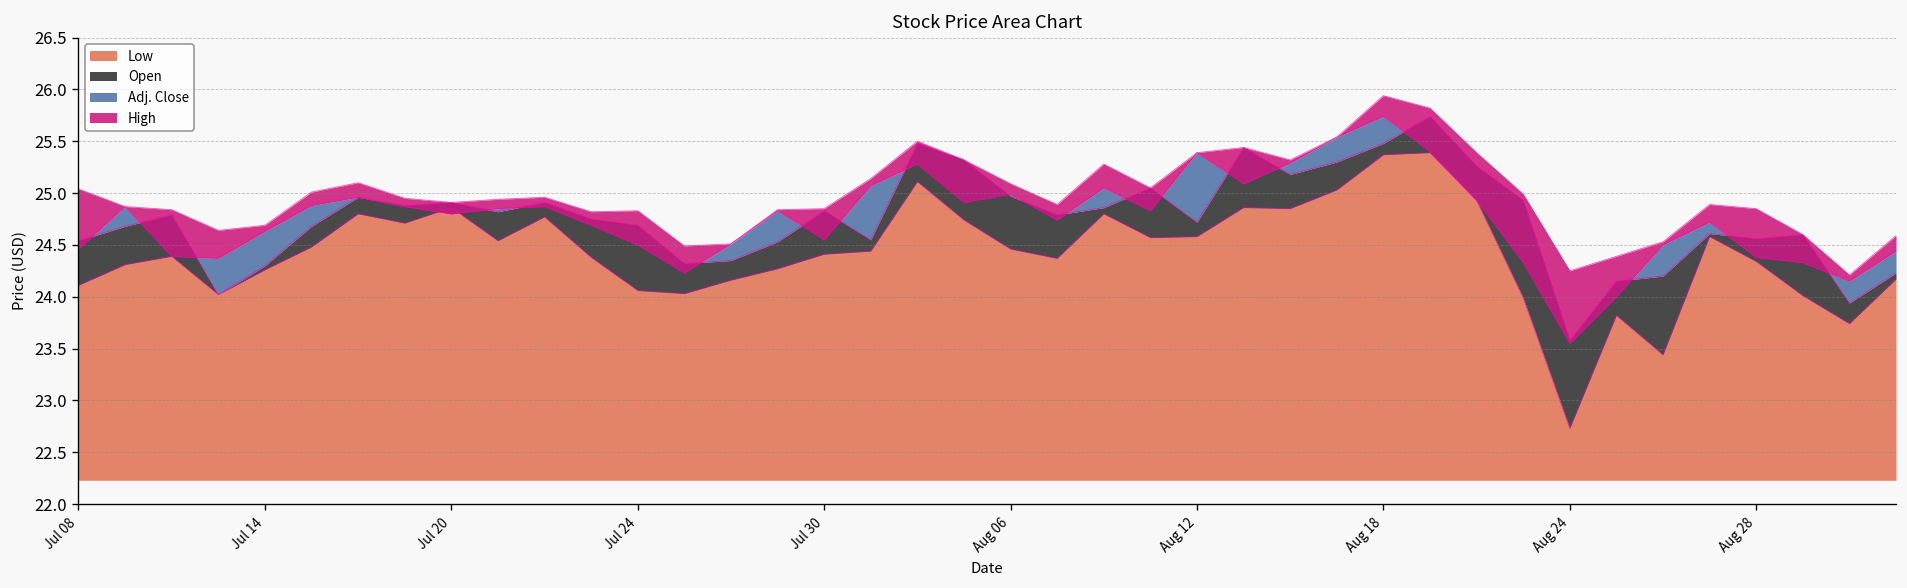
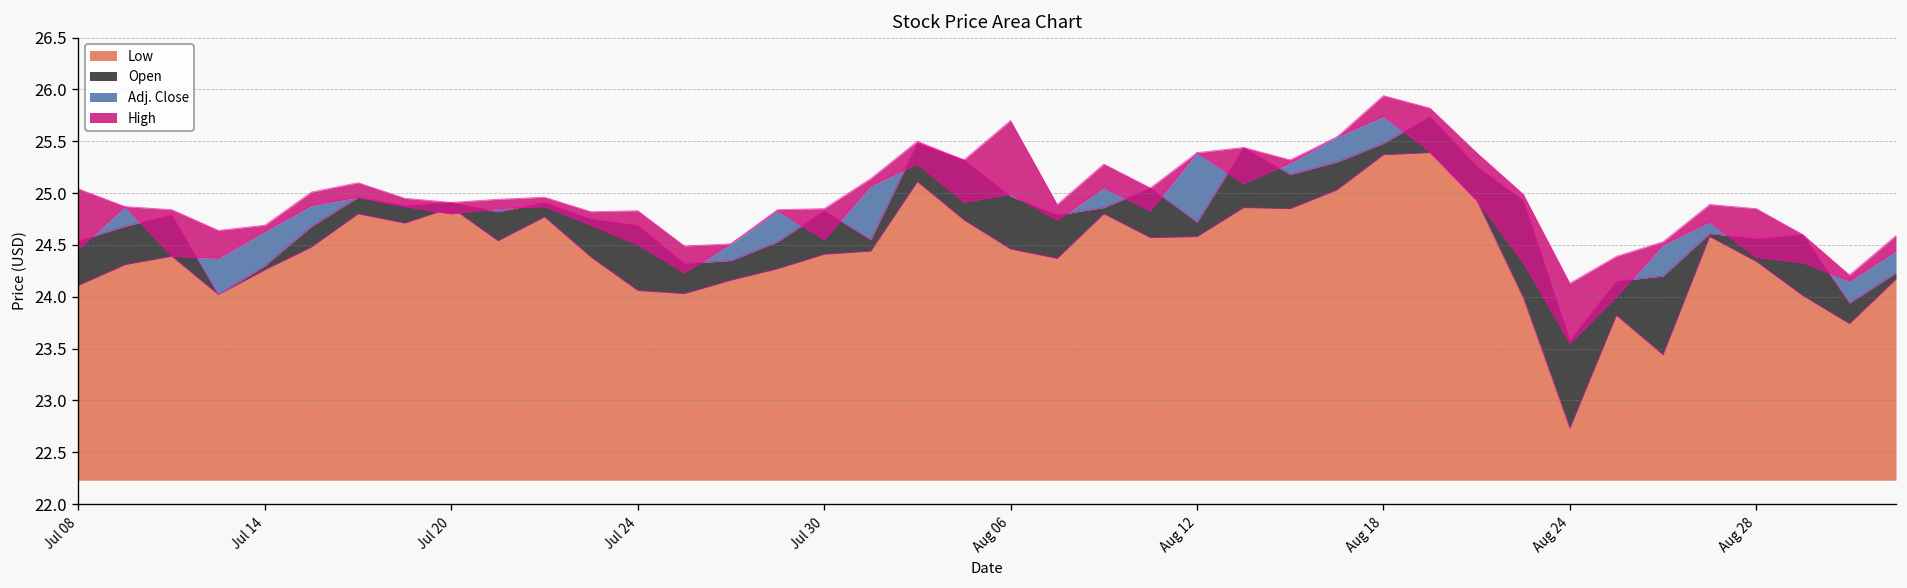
High, Aug 06: 25.1 -> 25.7
High, Aug 24: 24.3 -> 24.1
